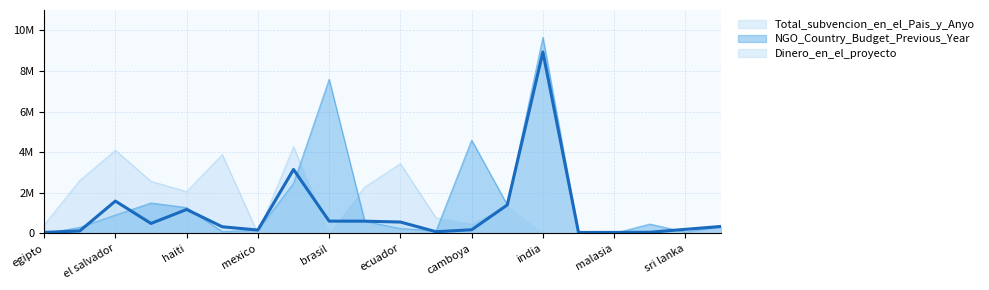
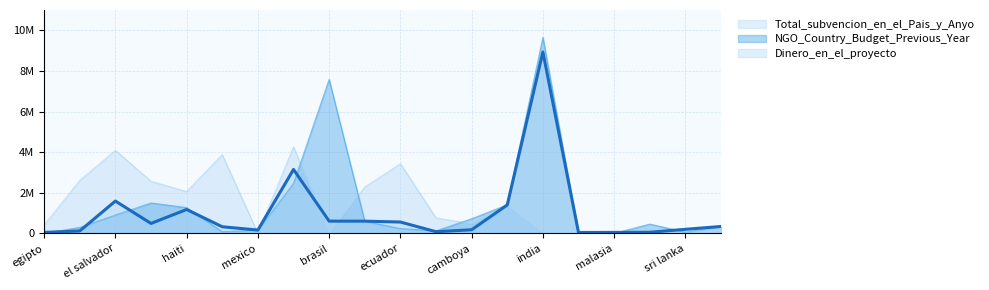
NGO_Country_Budget_Previous_Year, camboya: 4600000 -> 700000
